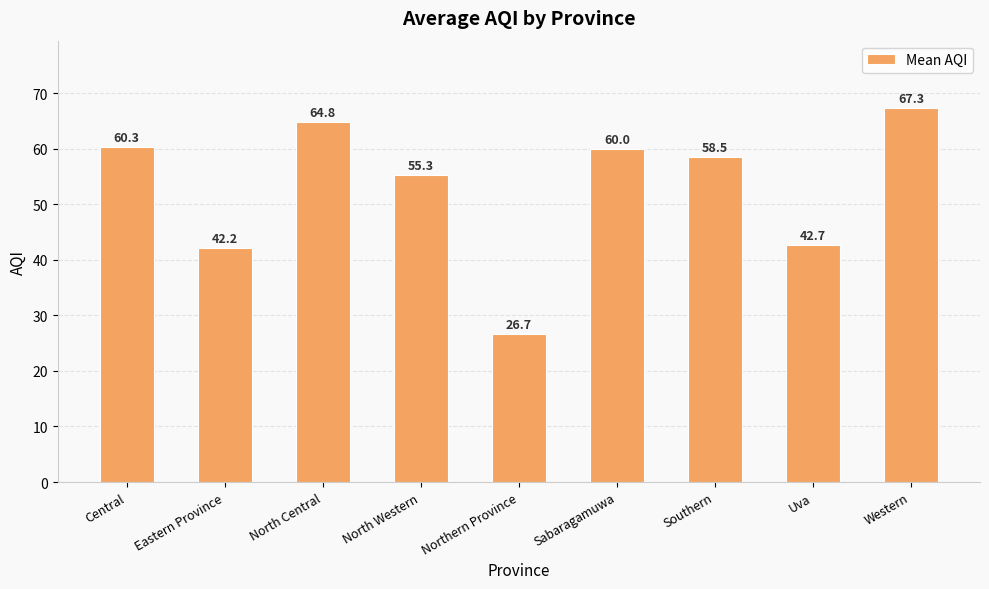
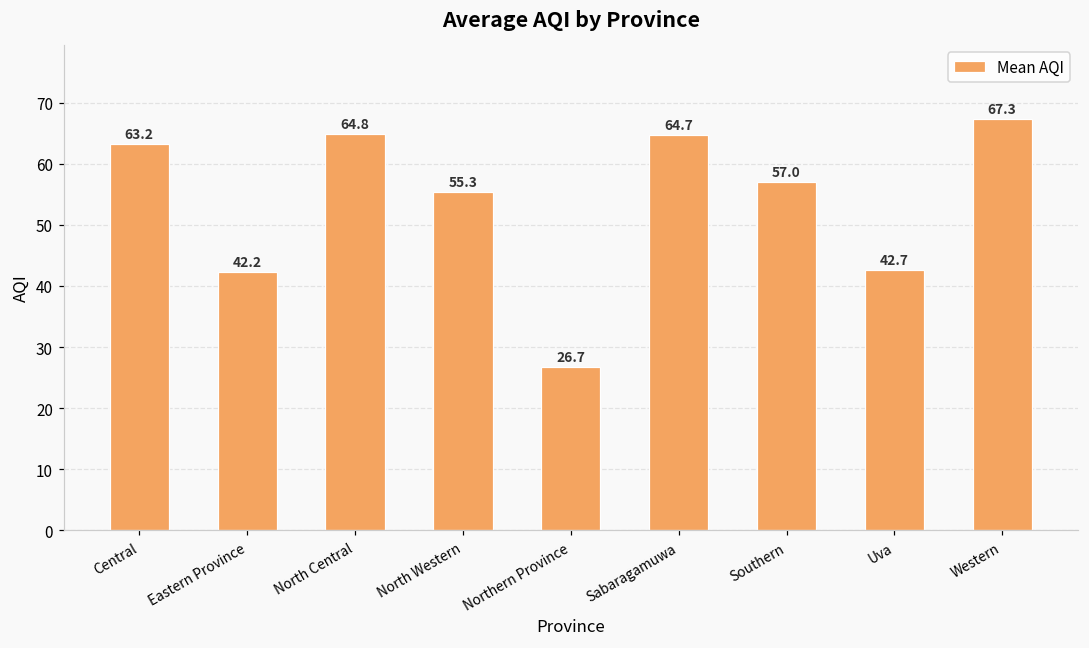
Central: 60.3 -> 63.2
Sabaragamuwa: 60.0 -> 64.7
Southern: 58.5 -> 57.0
